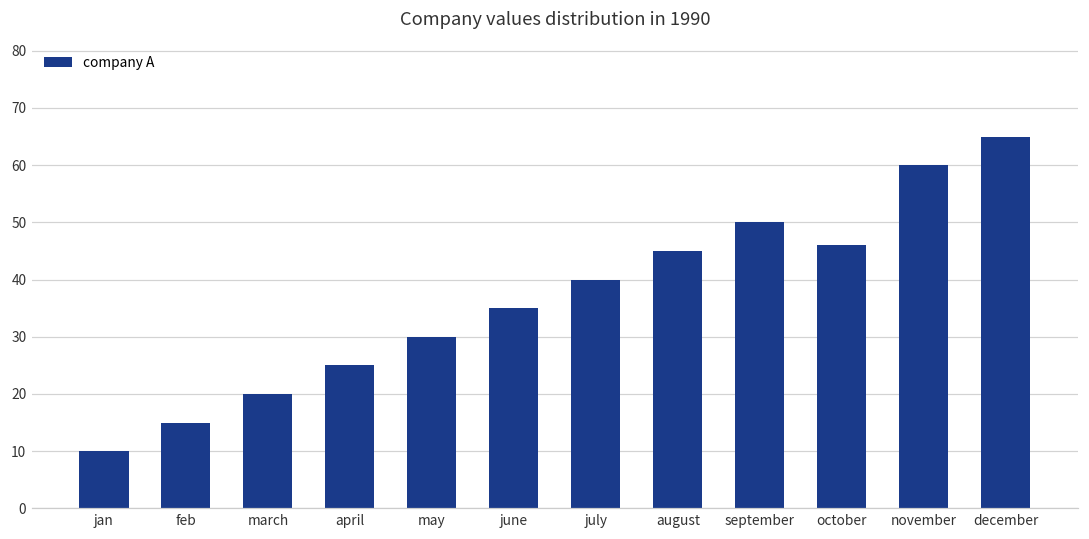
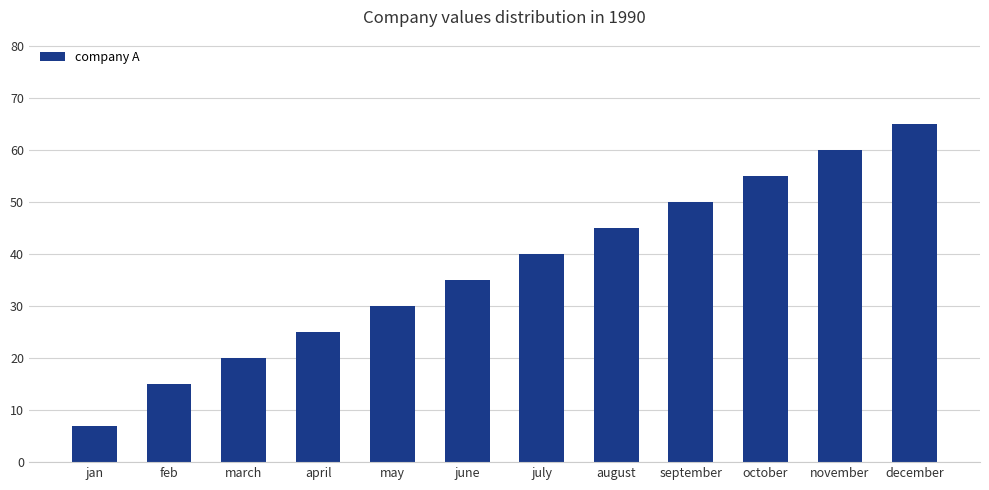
jan: 10 -> 7
october: 46 -> 55
